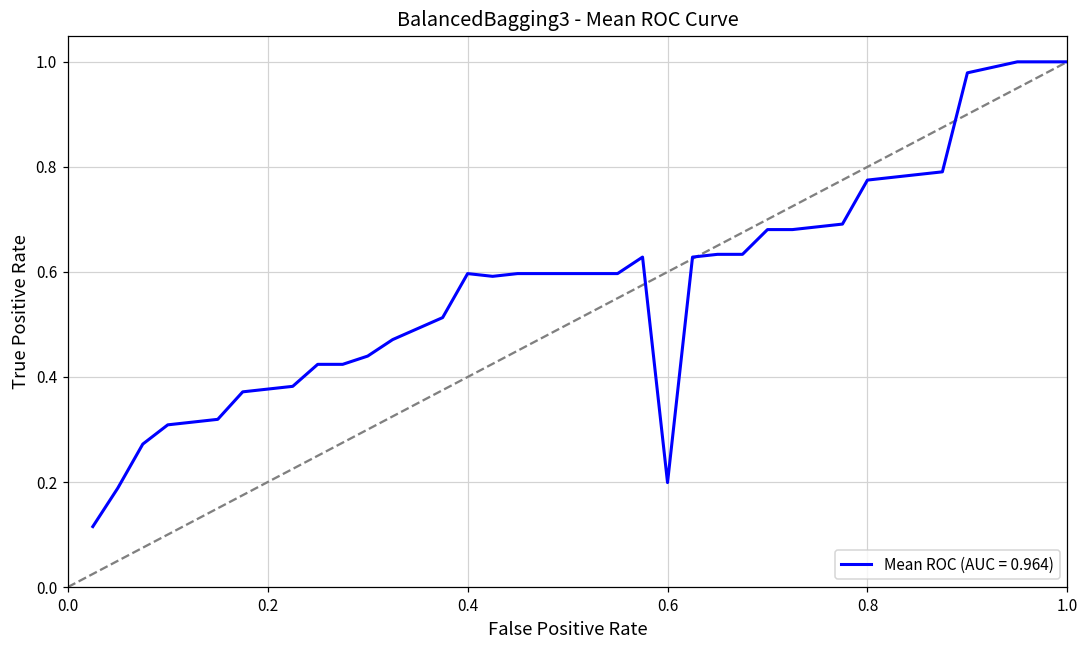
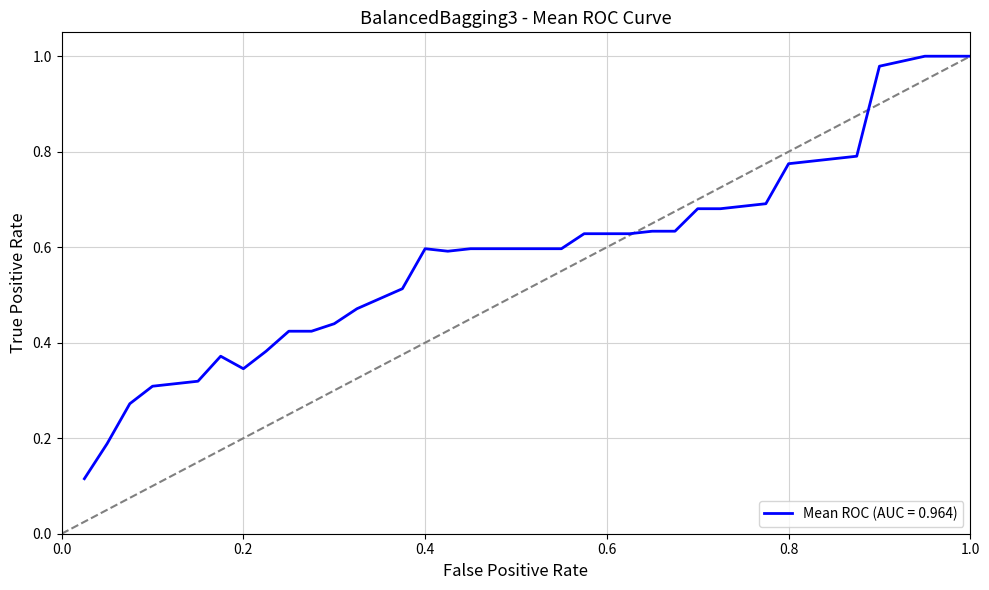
Mean ROC (AUC = 0.964), 0.2: 0.38 -> 0.35
Mean ROC (AUC = 0.964), 0.6: 0.20 -> 0.63
